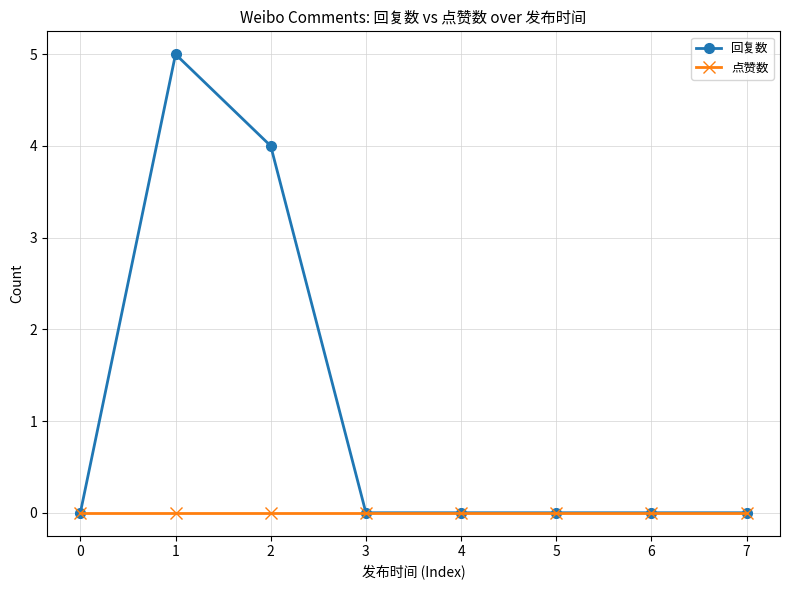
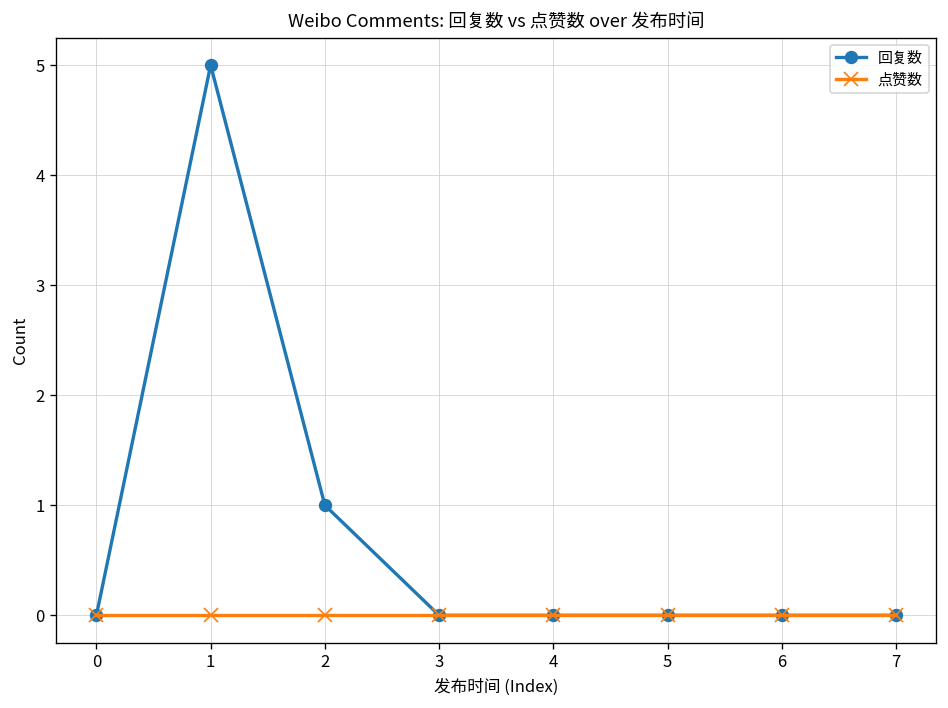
回复数, 2: 4 -> 1
